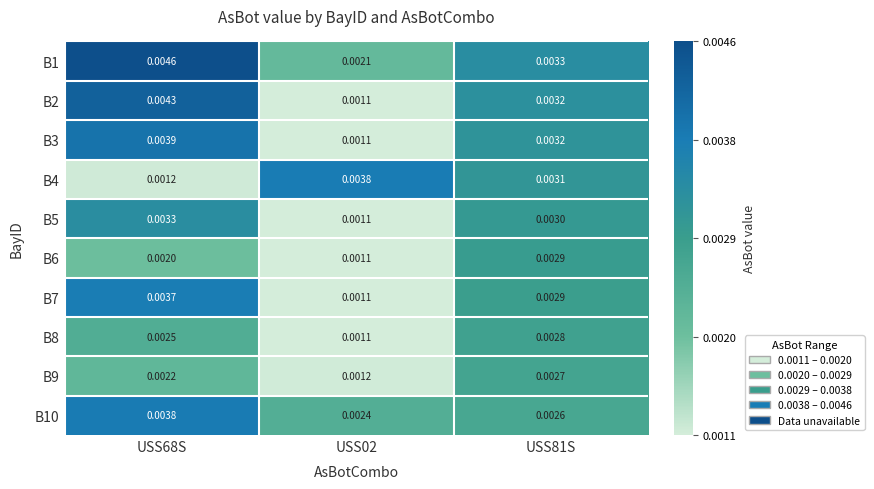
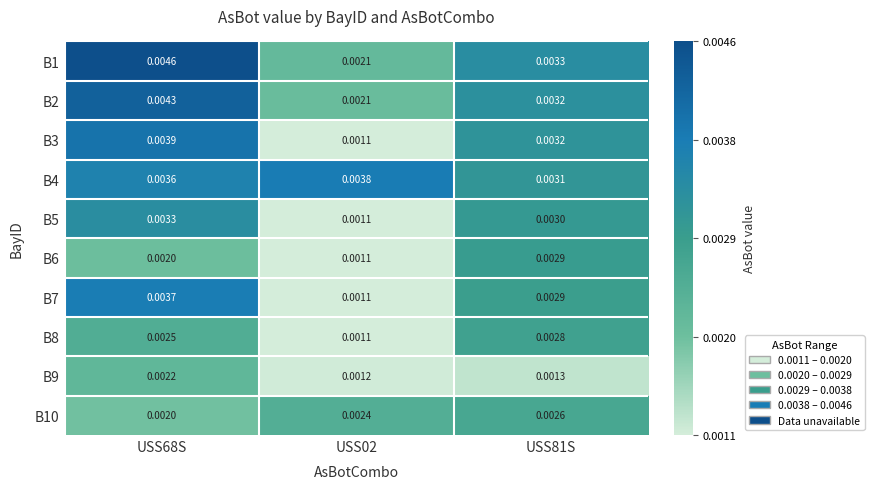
B2, USS02: 0.0011 -> 0.0021
B4, USS68S: 0.0012 -> 0.0036
B9, USS81S: 0.0027 -> 0.0013
B10, USS68S: 0.0038 -> 0.0020
